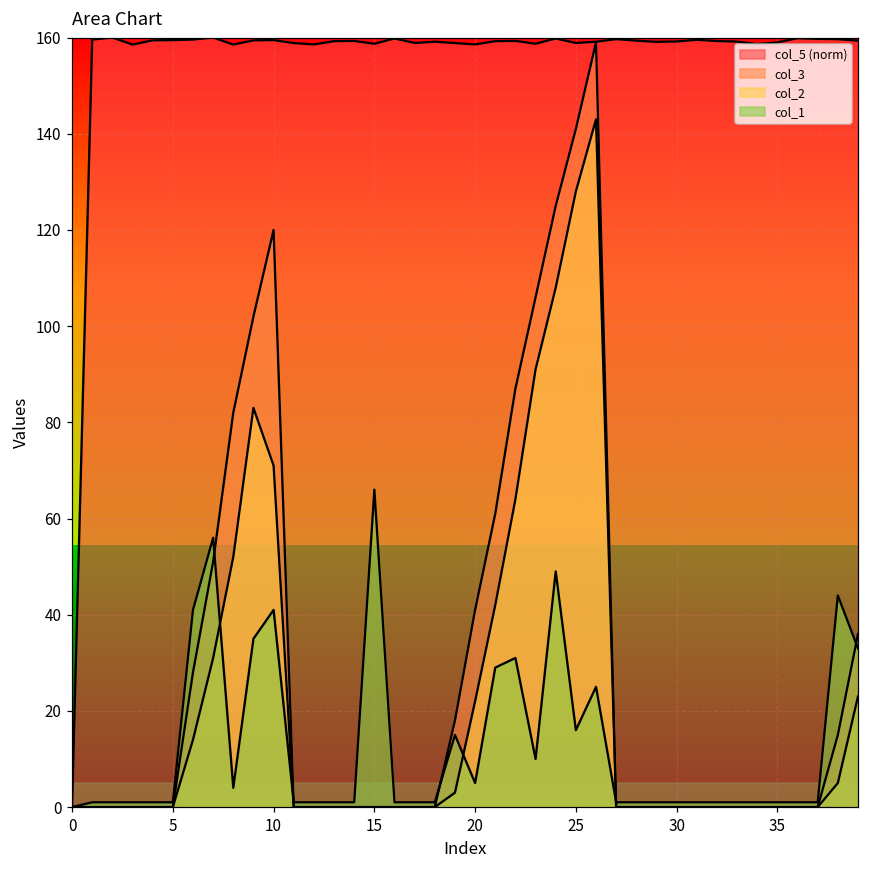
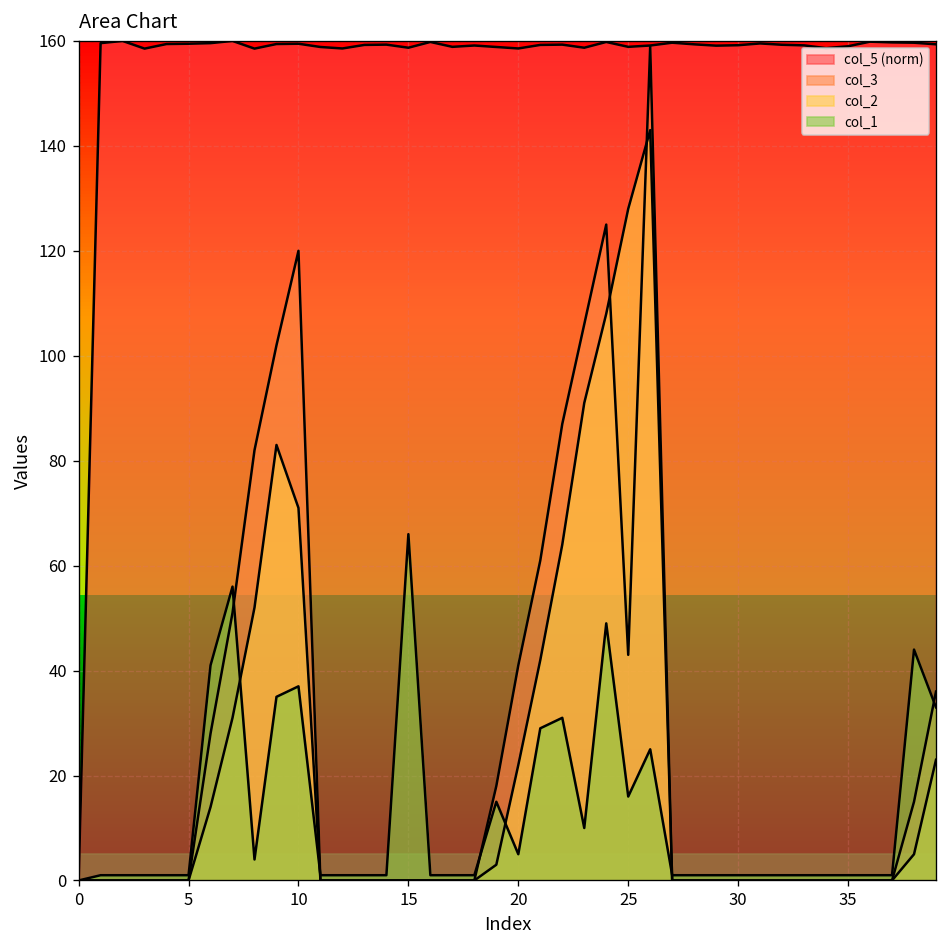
col_1, 10: 41 -> 37
col_3, 25: 141 -> 43
